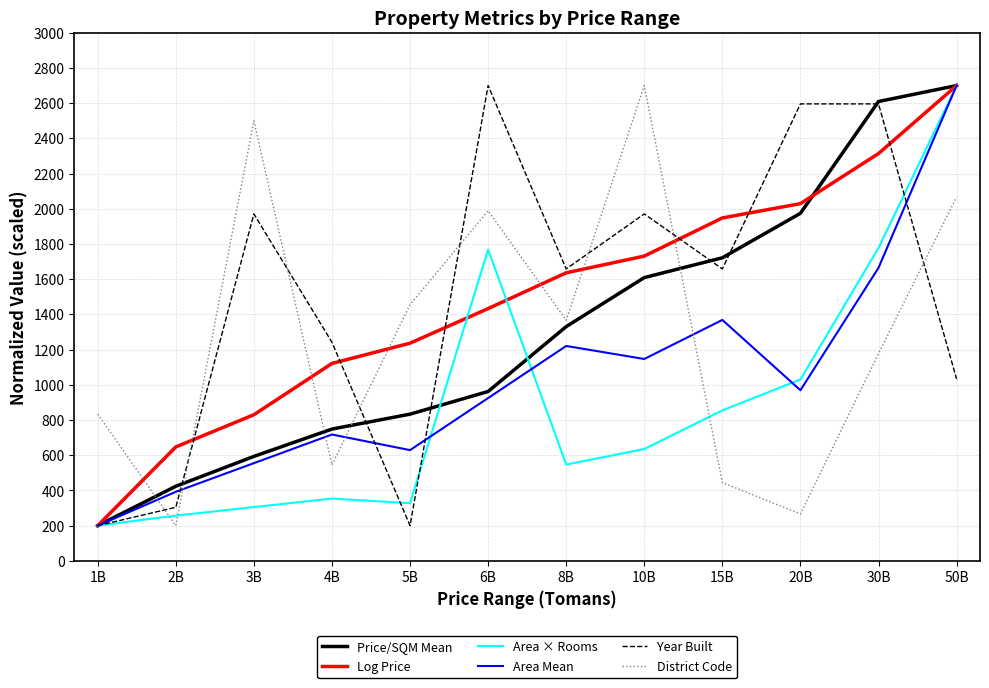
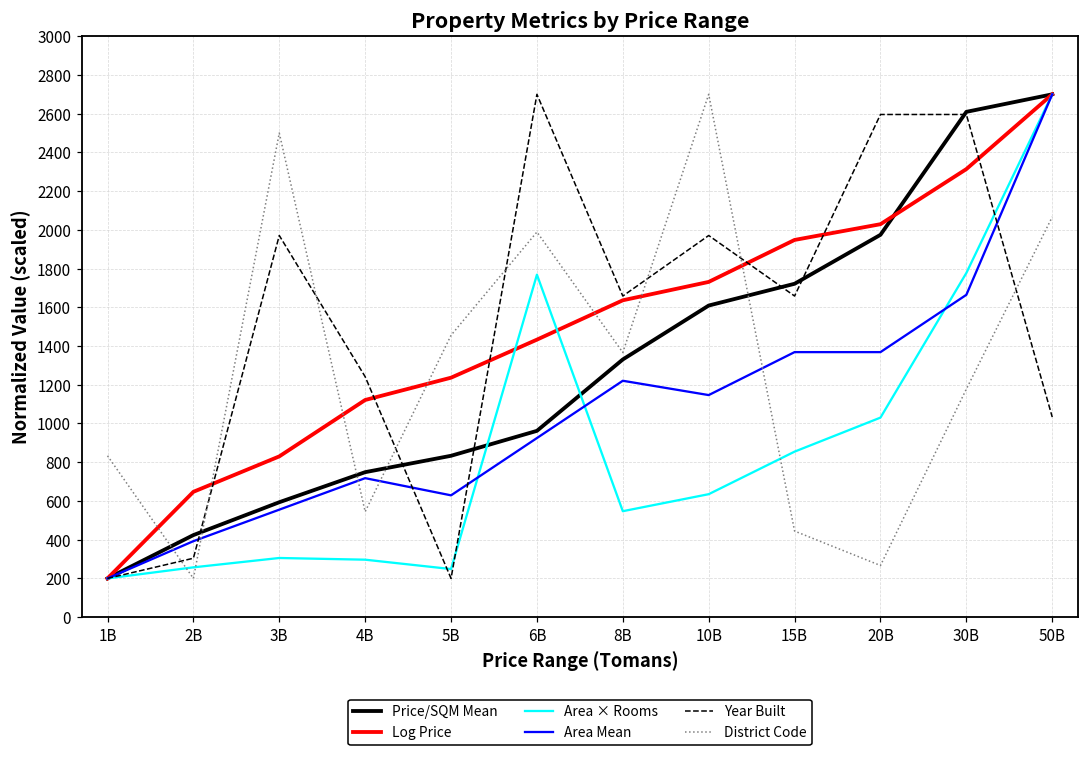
Area × Rooms, 4B: 350 -> 300
Area × Rooms, 5B: 330 -> 250
Area Mean, 20B: 970 -> 1370
